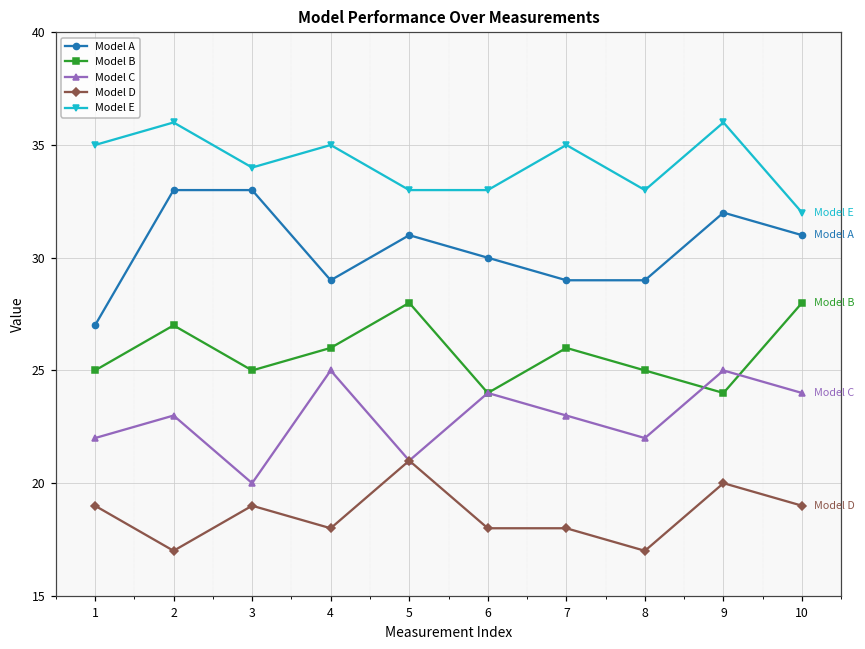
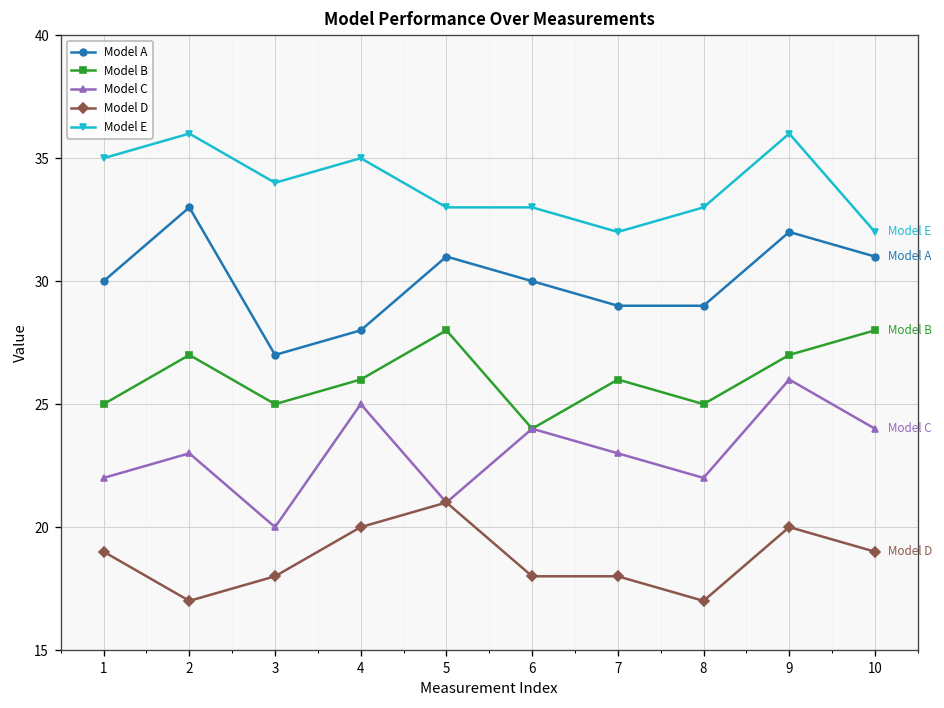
Model A, 1: 27 -> 30
Model A, 3: 33 -> 27
Model D, 3: 19 -> 18
Model A, 4: 29 -> 28
Model D, 4: 18 -> 20
Model E, 7: 35 -> 32
Model B, 9: 24 -> 27
Model C, 9: 25 -> 26
